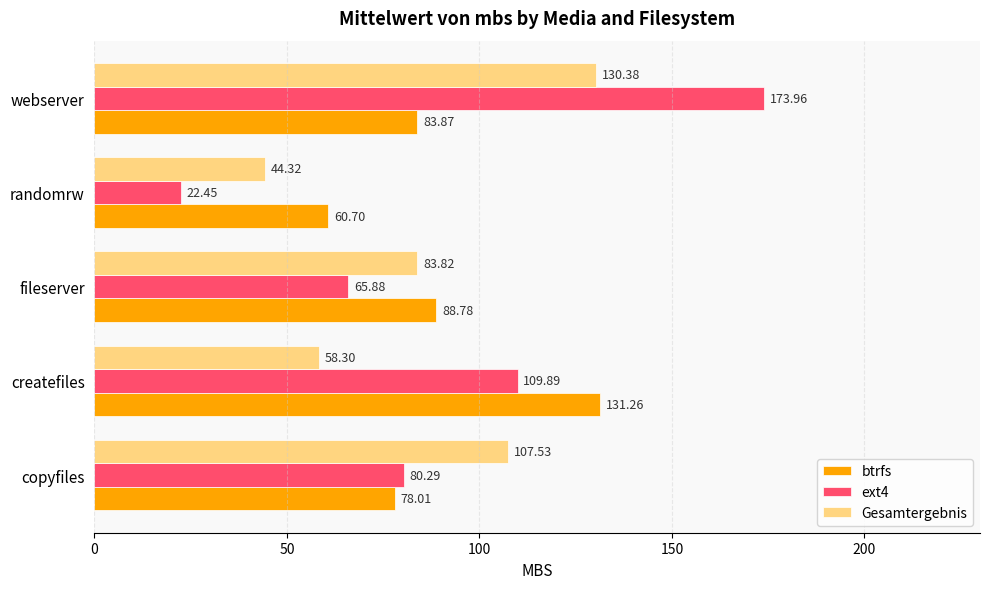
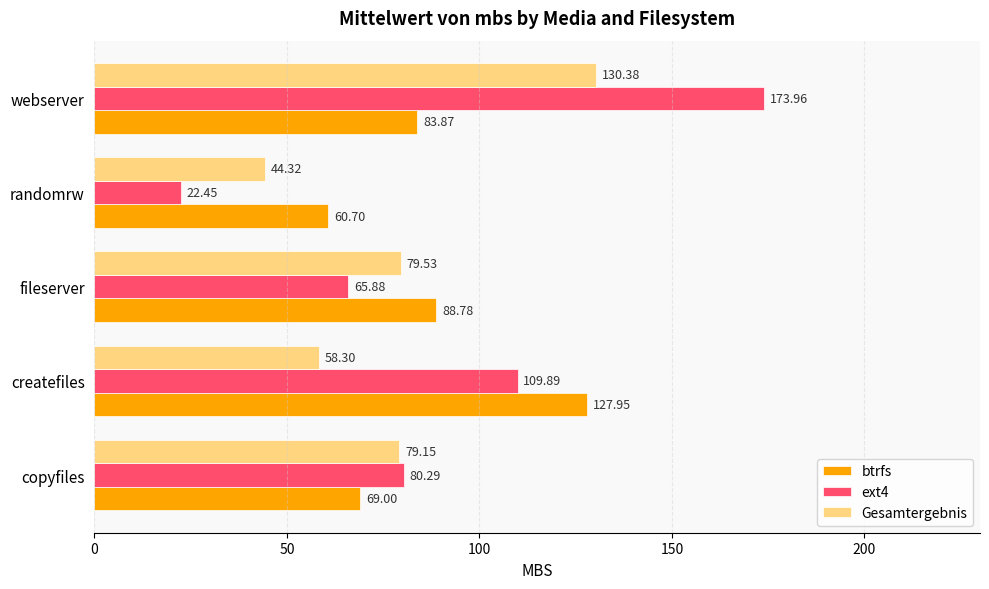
Gesamtergebnis, fileserver: 83.82 -> 79.53
btrfs, createfiles: 131.26 -> 127.95
Gesamtergebnis, copyfiles: 107.53 -> 79.15
btrfs, copyfiles: 78.01 -> 69.00
